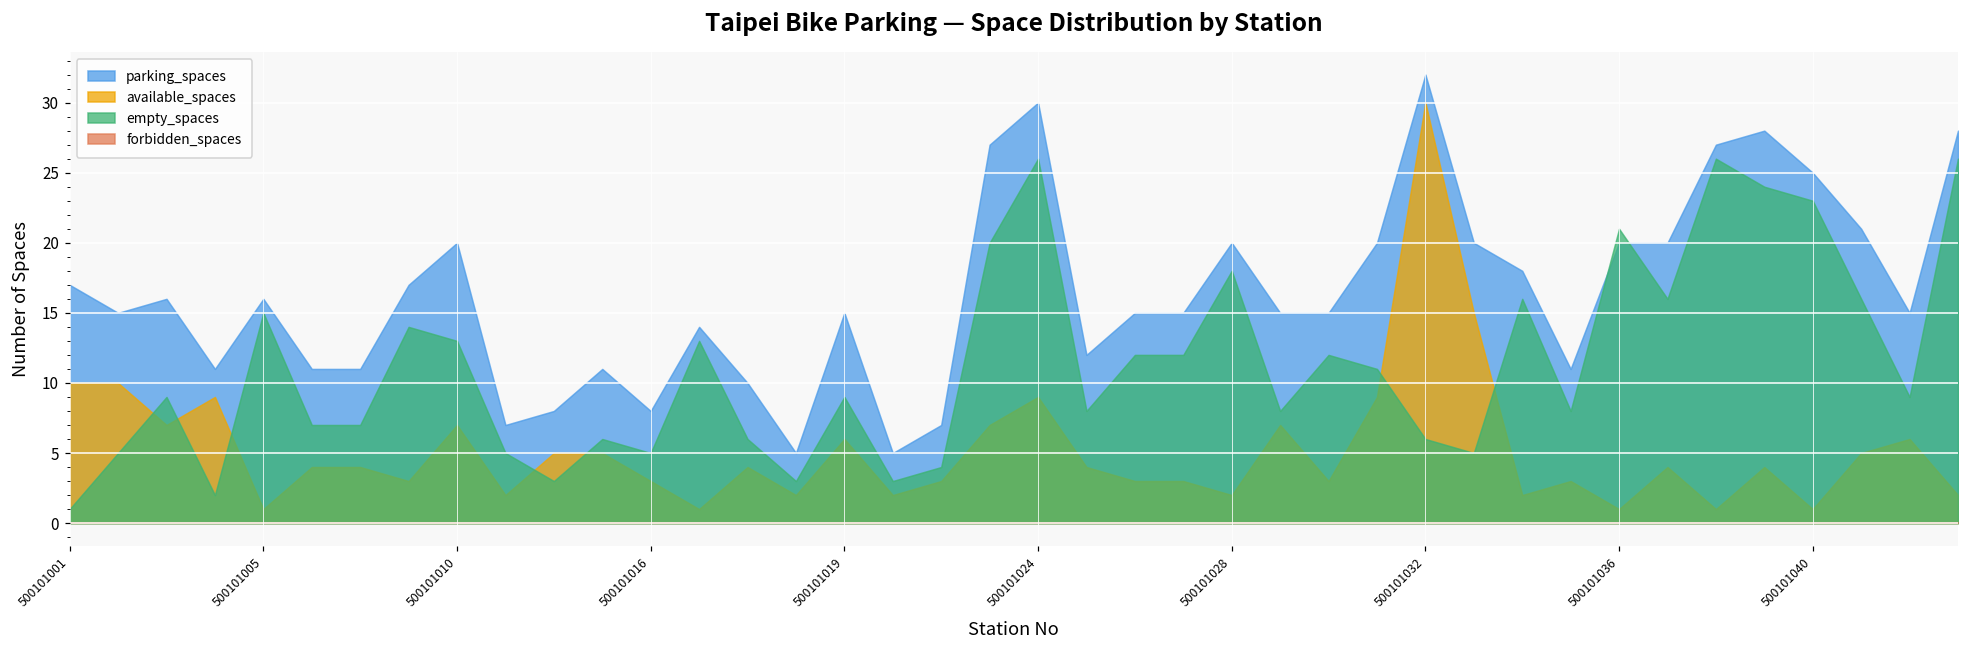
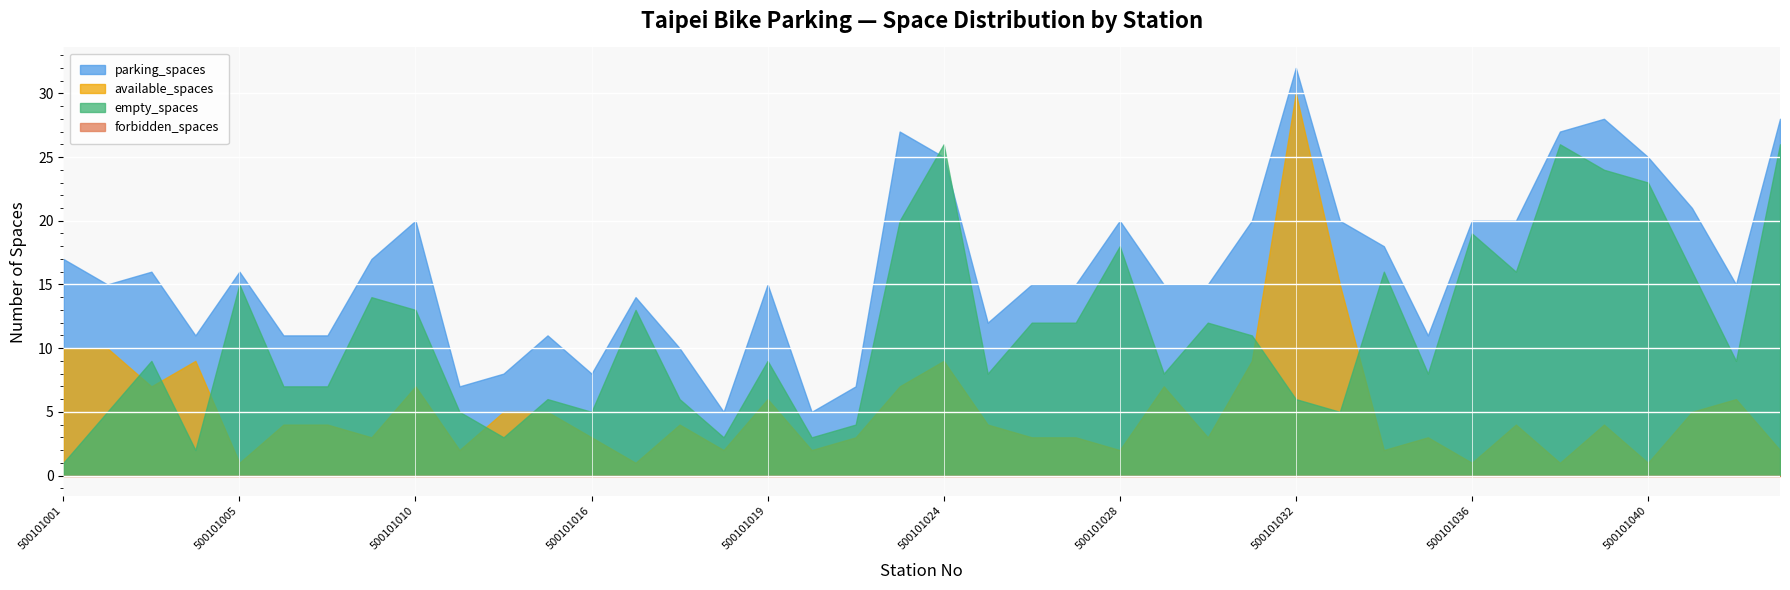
parking_spaces, 500101024: 30 -> 25
empty_spaces, 500101036: 21 -> 19
